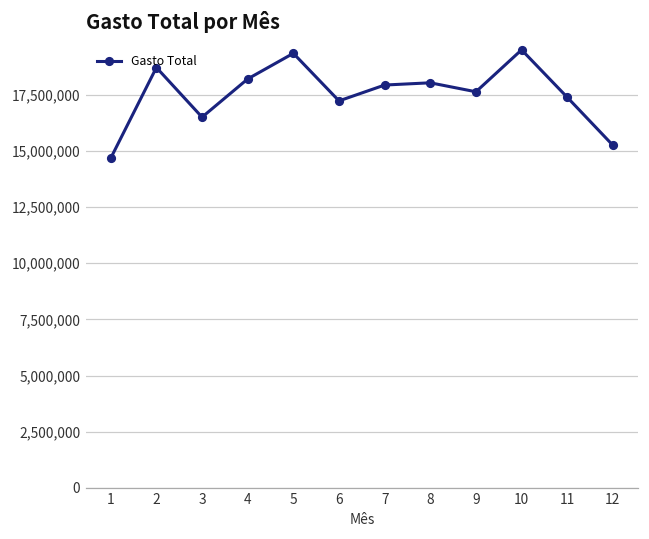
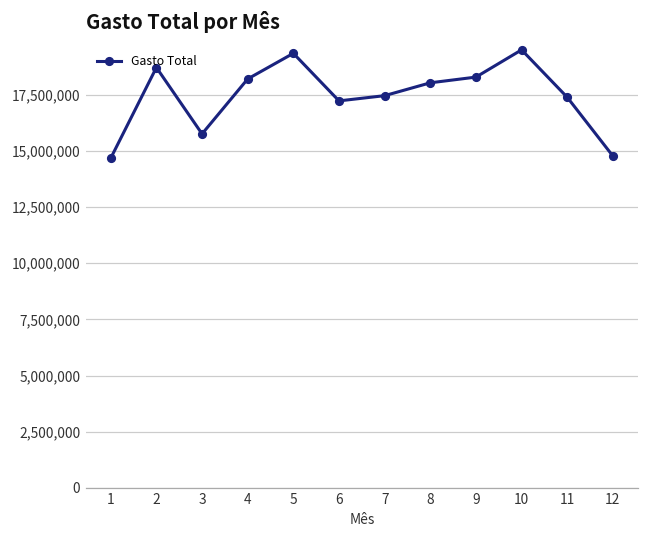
3: 16,500,000 -> 15,700,000
7: 17,900,000 -> 17,400,000
9: 17,600,000 -> 18,300,000
12: 15,200,000 -> 14,800,000
